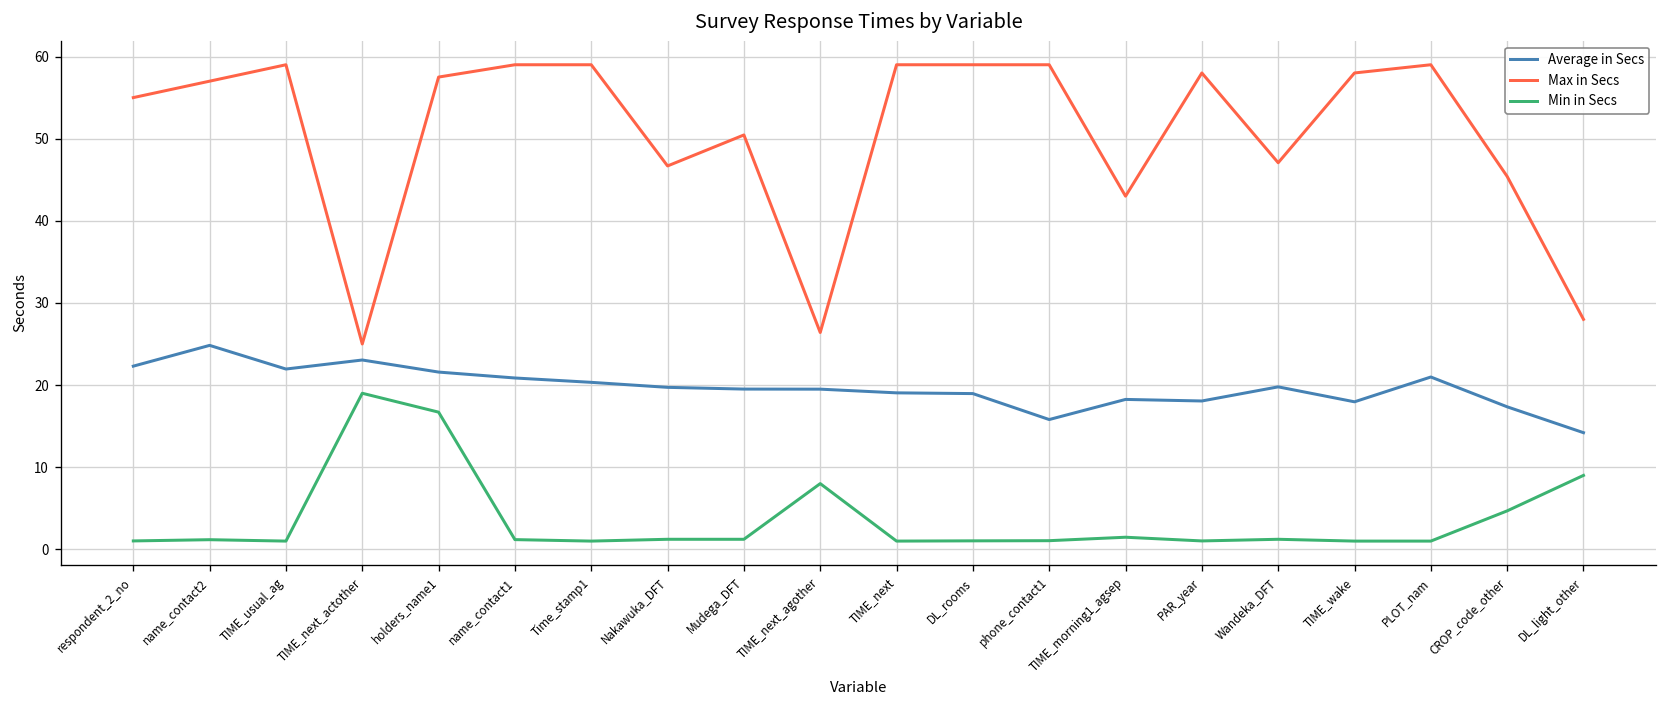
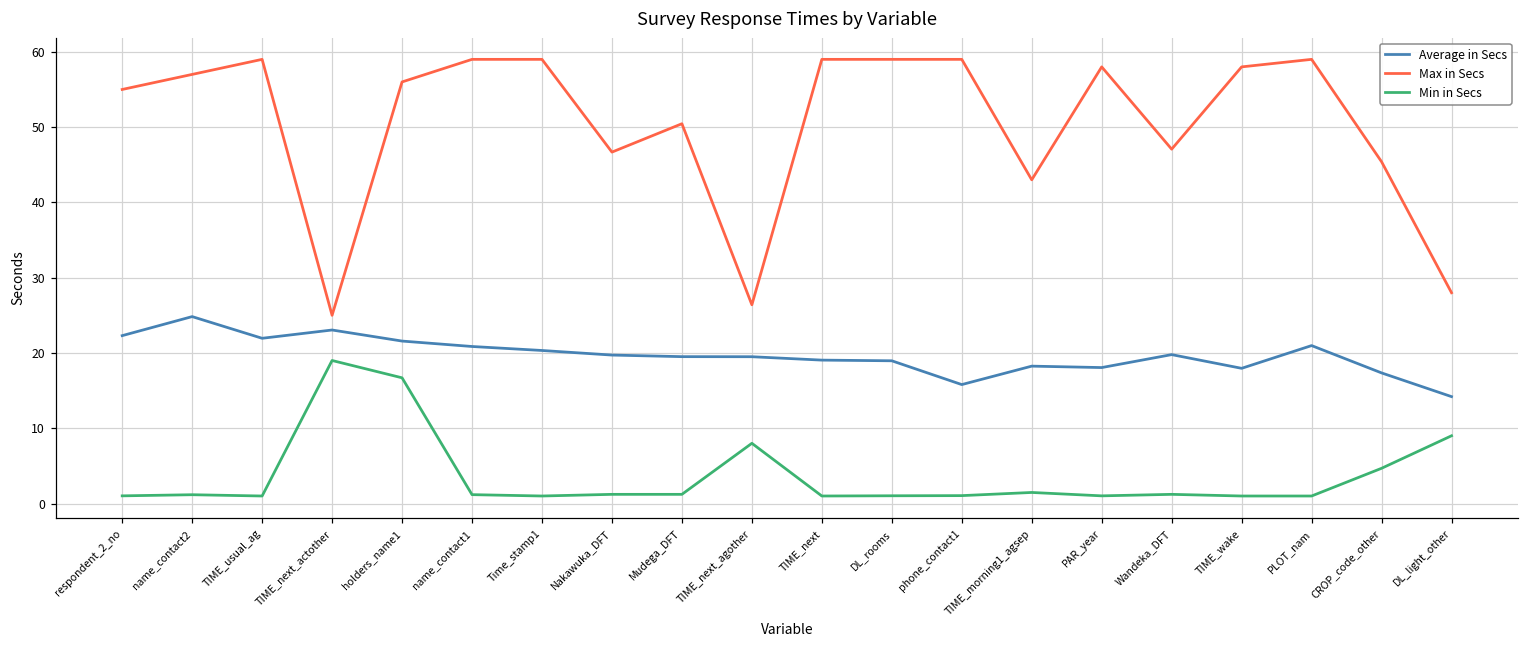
Max in Secs, holders_name1: 58 -> 56
